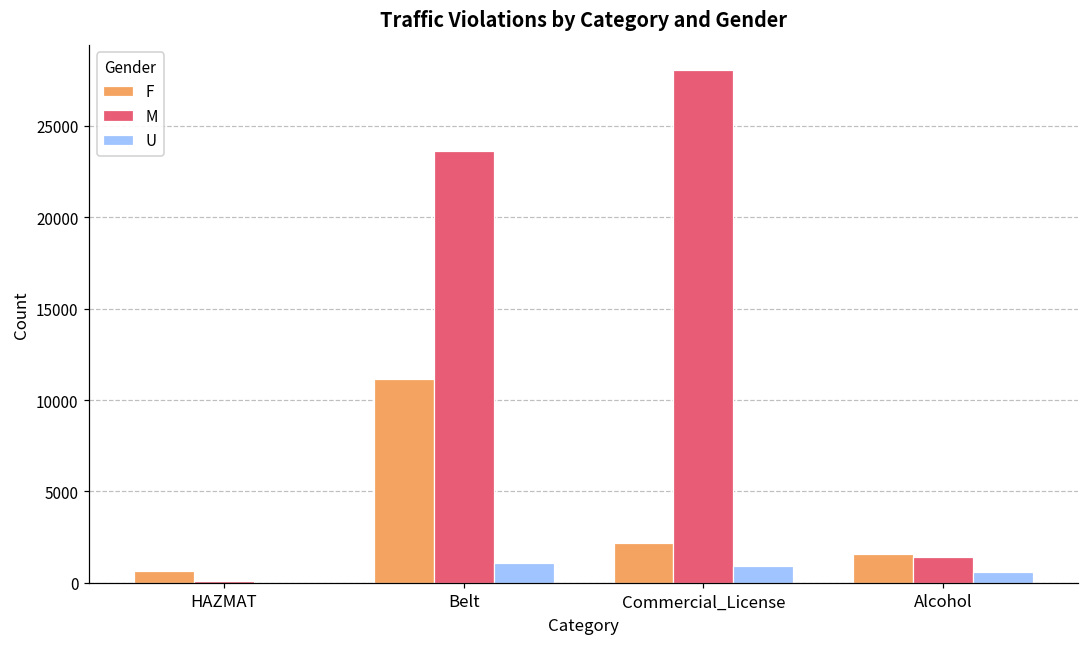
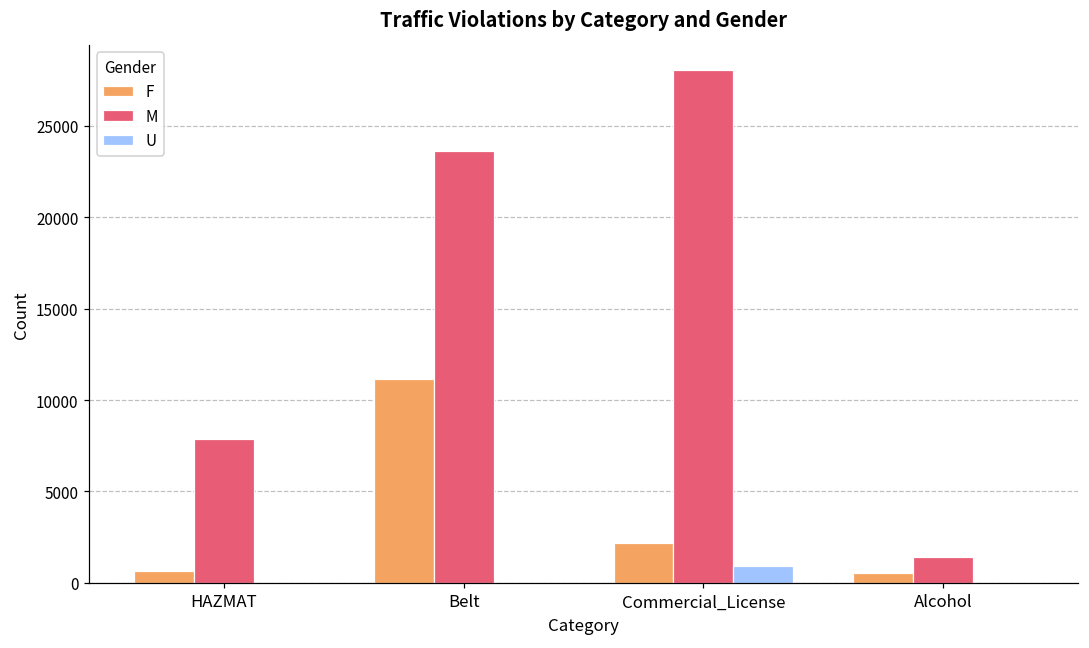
M, HAZMAT: 100 -> 7900
U, Belt: 1100 -> 0
F, Alcohol: 1500 -> 600
U, Alcohol: 600 -> 0
